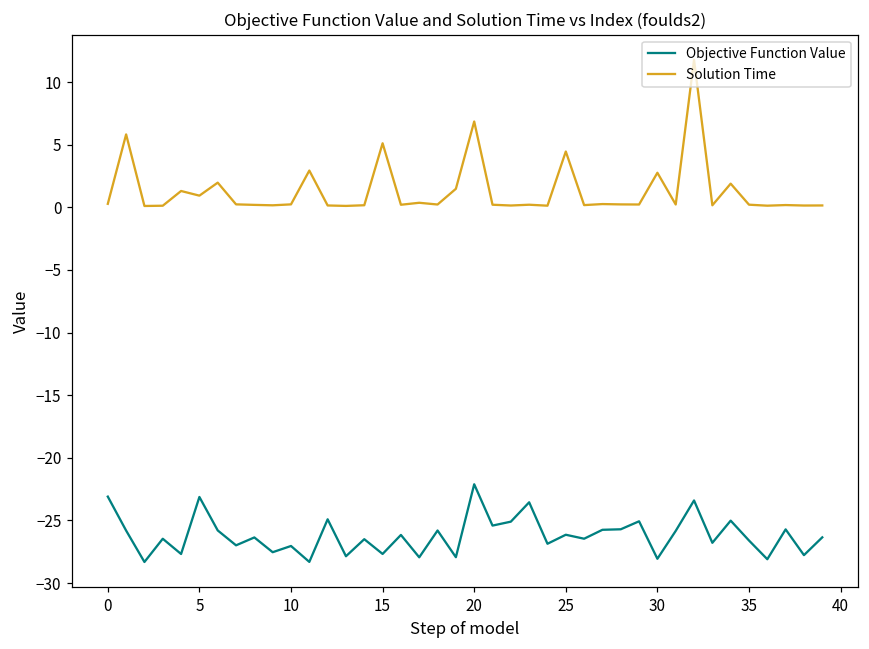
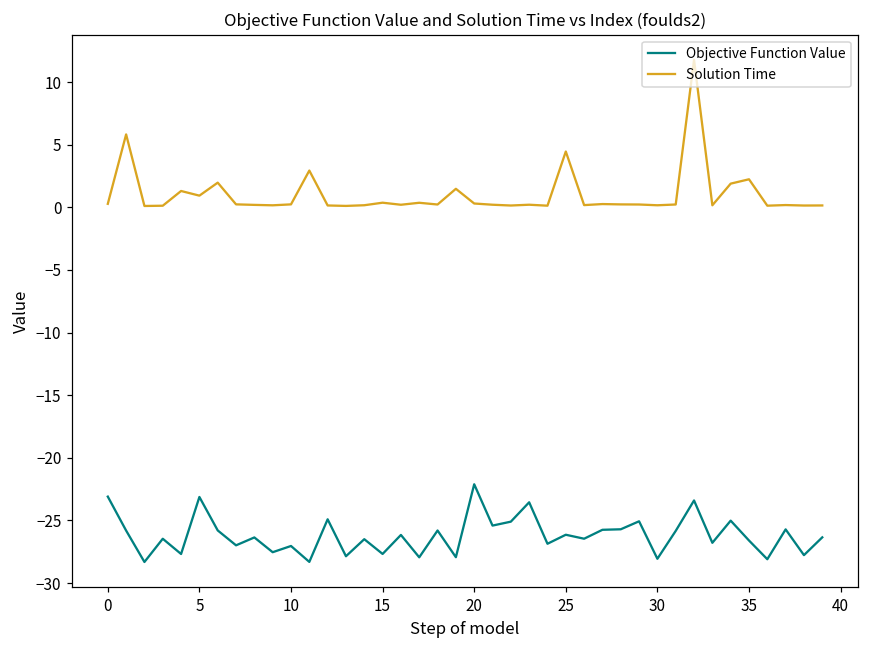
Solution Time, 15: 5.1 -> 0.4
Solution Time, 20: 6.8 -> 0.3
Solution Time, 30: 2.8 -> 0.2
Solution Time, 35: 0.2 -> 2.2
